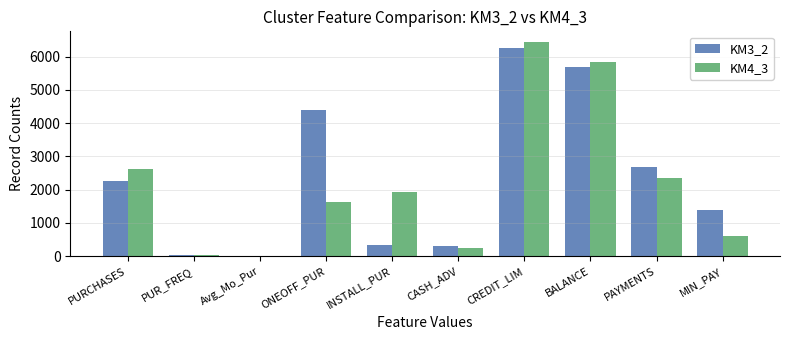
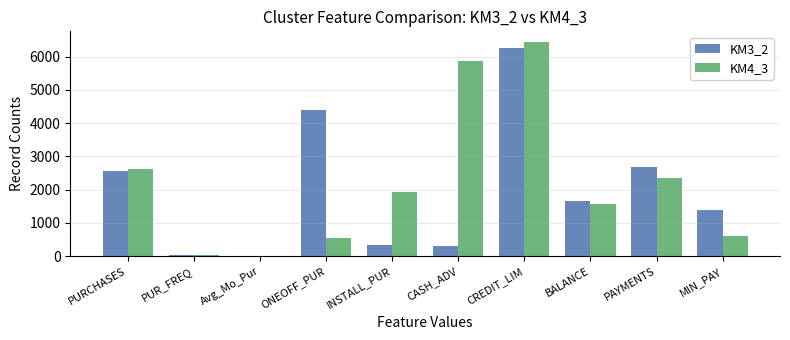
KM3_2, PURCHASES: 2300 -> 2600
KM4_3, ONEOFF_PUR: 1600 -> 500
KM4_3, CASH_ADV: 300 -> 5900
KM3_2, BALANCE: 5700 -> 1600
KM4_3, BALANCE: 5800 -> 1600
